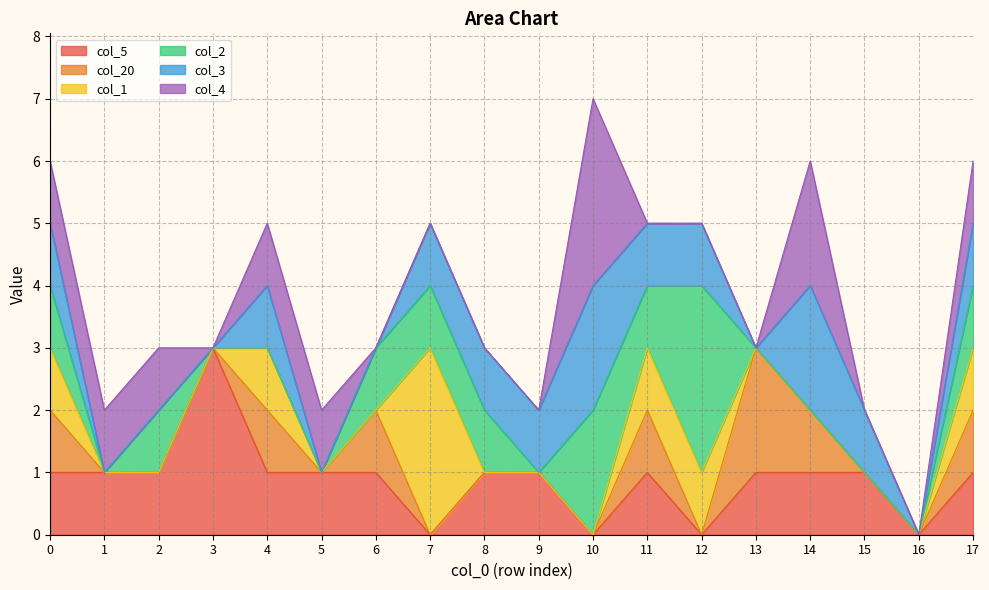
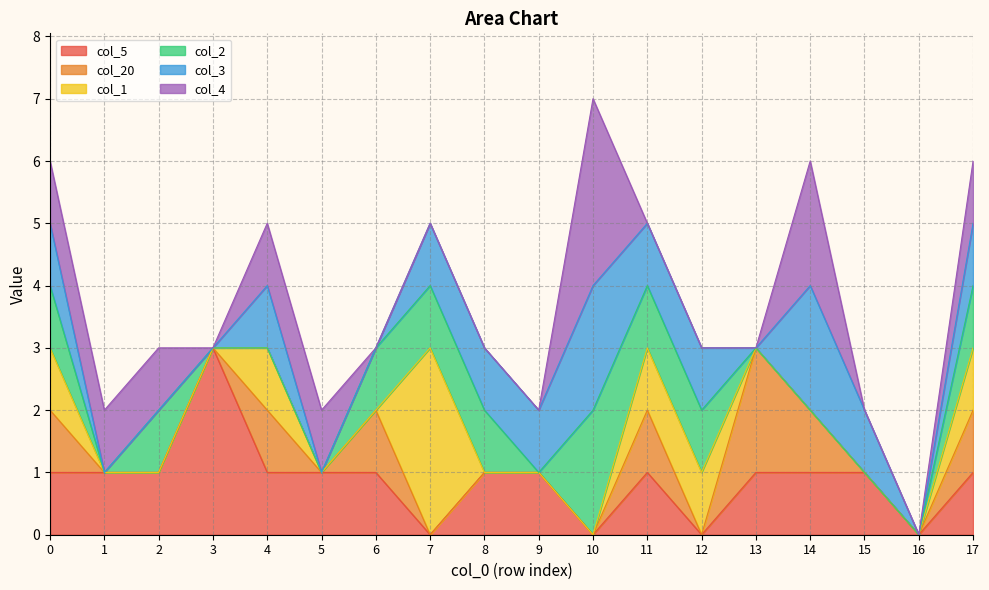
col_2, 12: 3 -> 1
